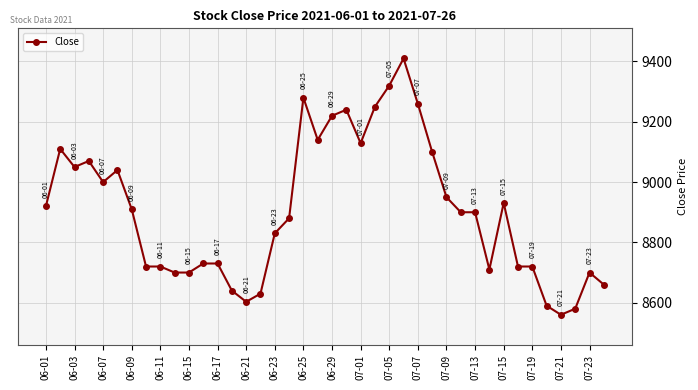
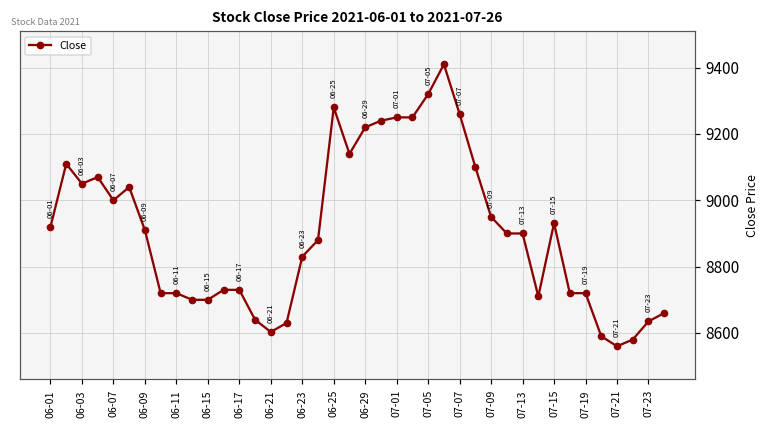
07-01: 9130 -> 9250
07-23: 8700 -> 8640
